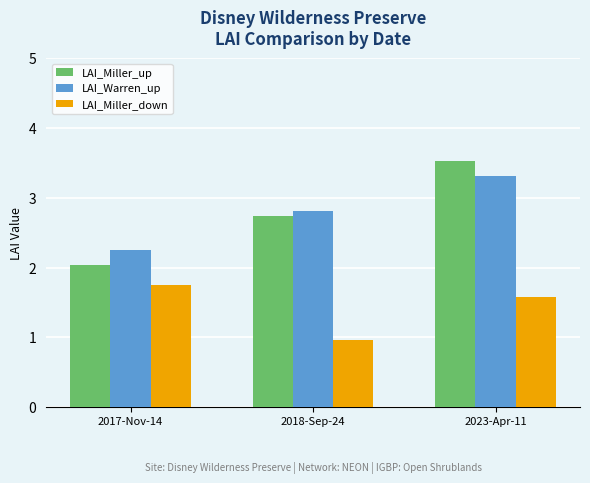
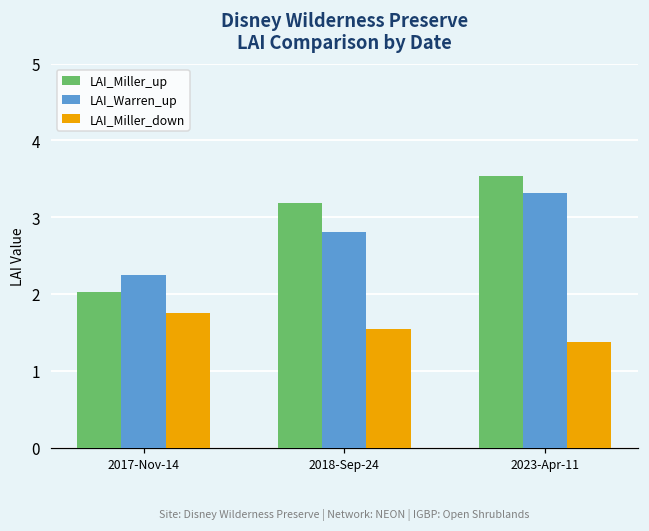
LAI_Miller_up, 2018-Sep-24: 2.7 -> 3.2
LAI_Miller_down, 2018-Sep-24: 1.0 -> 1.5
LAI_Miller_down, 2023-Apr-11: 1.6 -> 1.4
